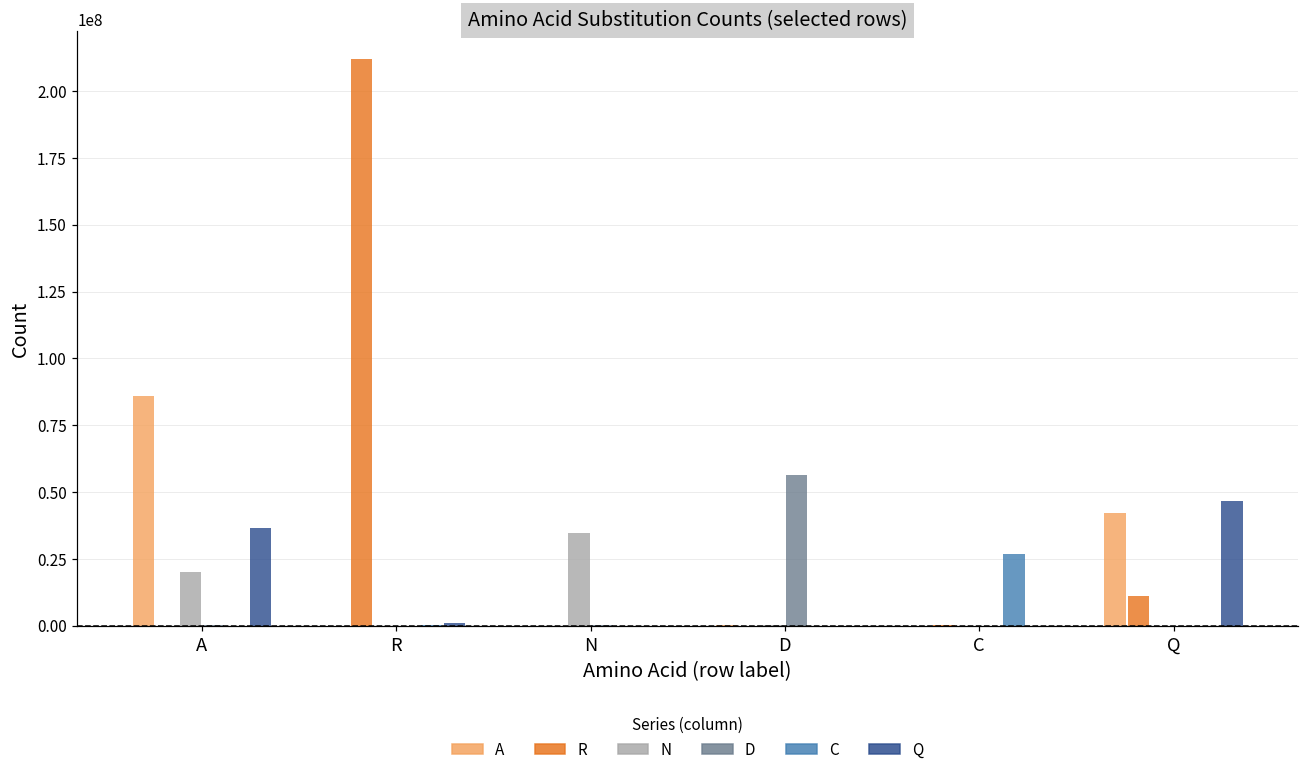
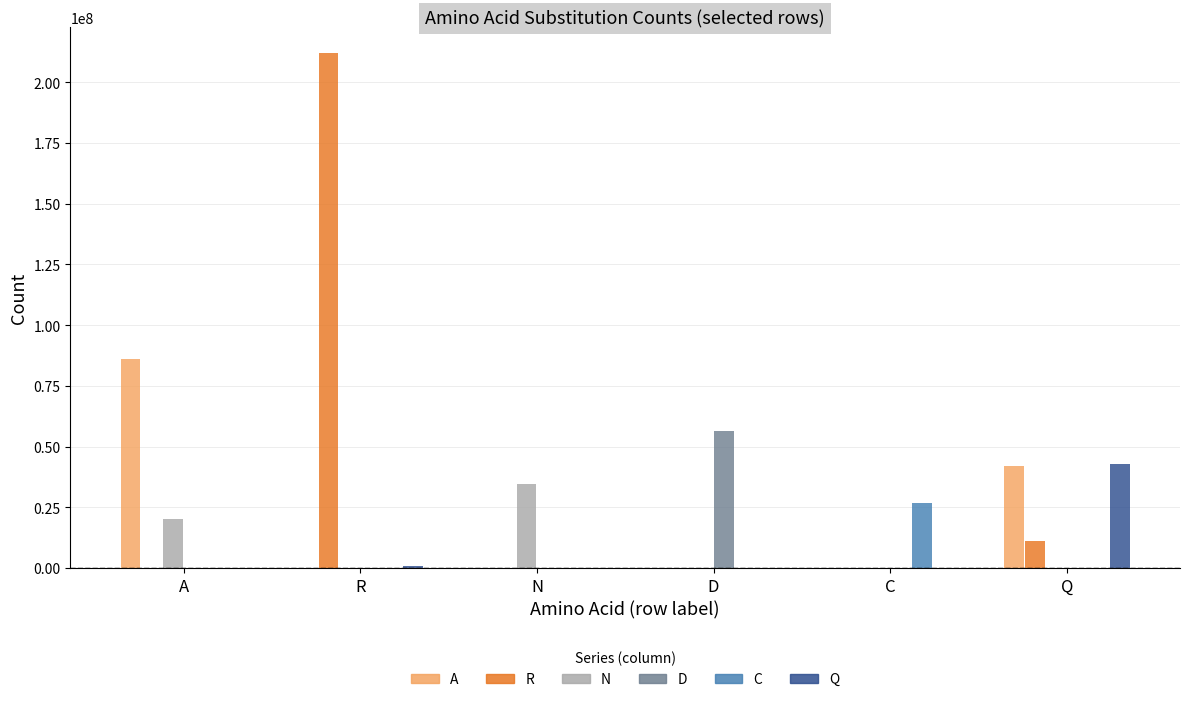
Q, A: 37000000 -> 0
Q, Q: 47000000 -> 43000000
